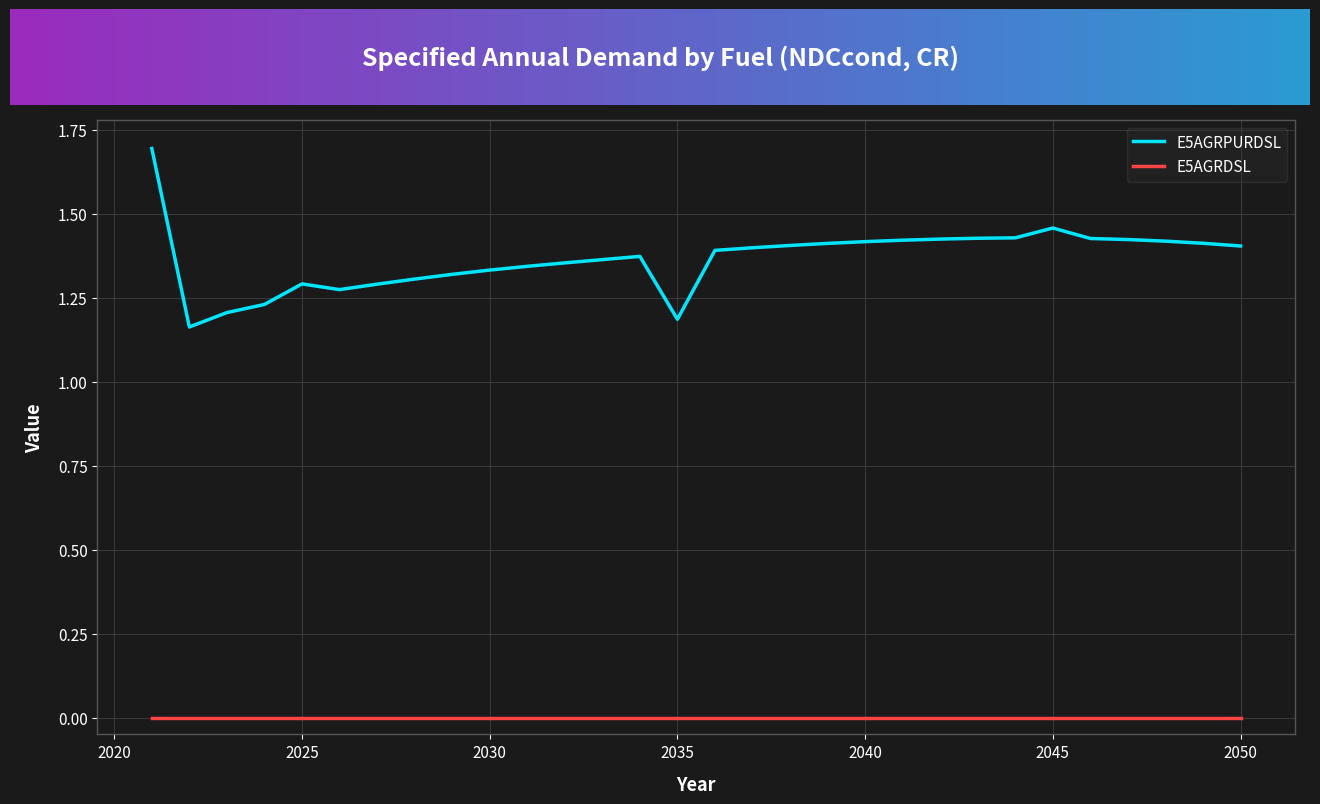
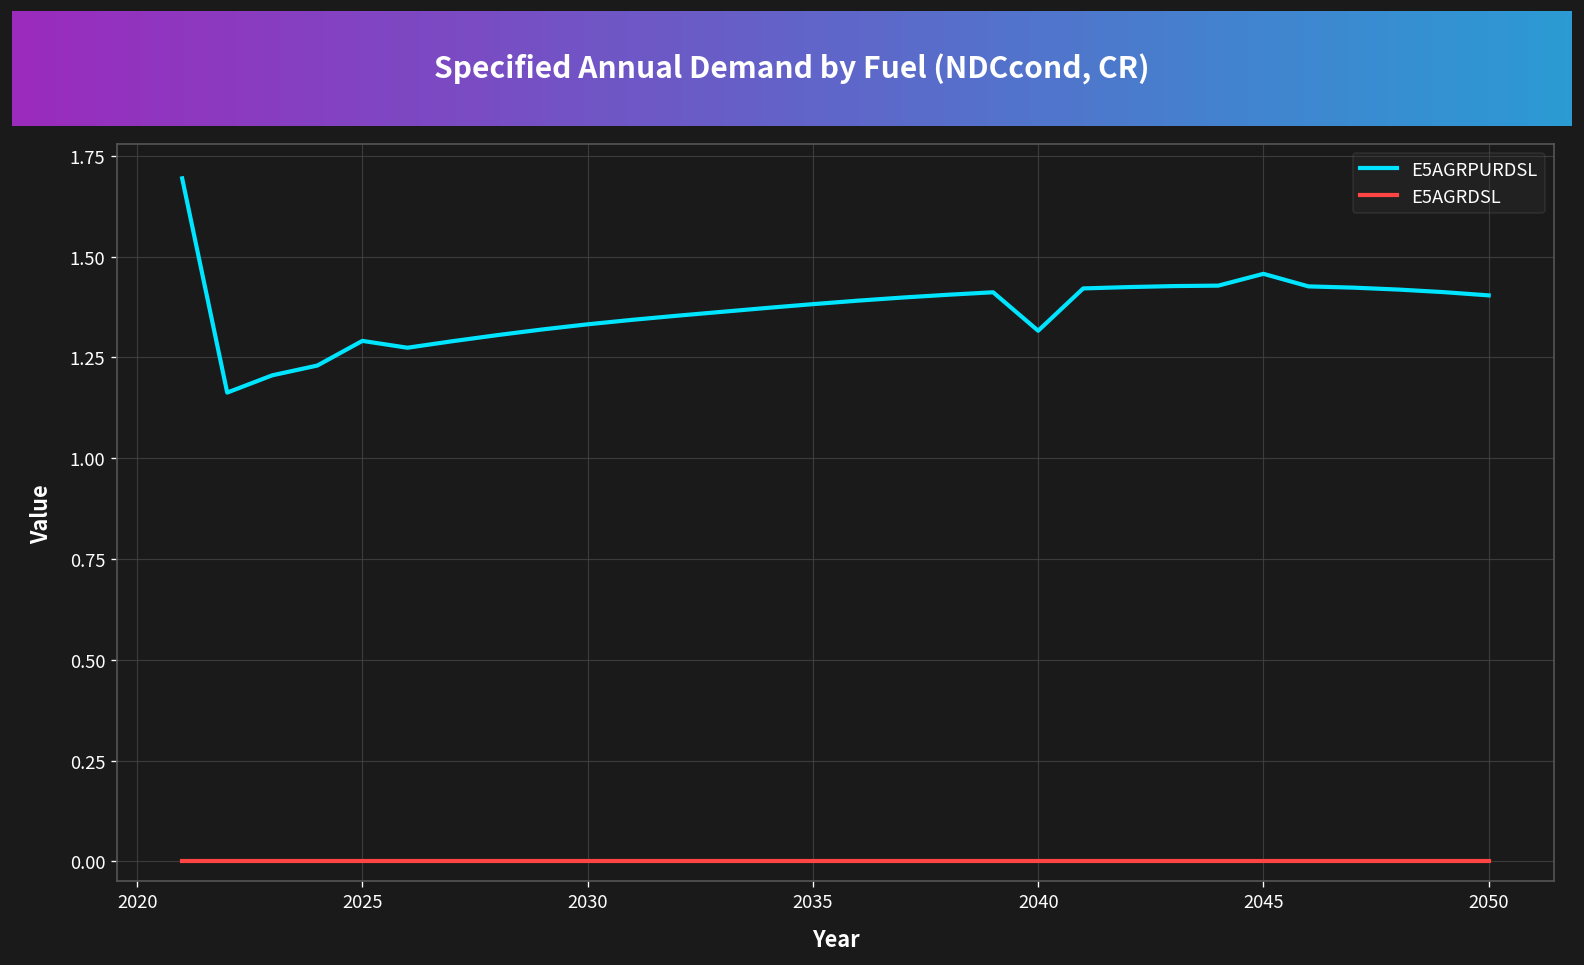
E5AGRPURDSL, 2035: 1.19 -> 1.38
E5AGRPURDSL, 2040: 1.42 -> 1.32
